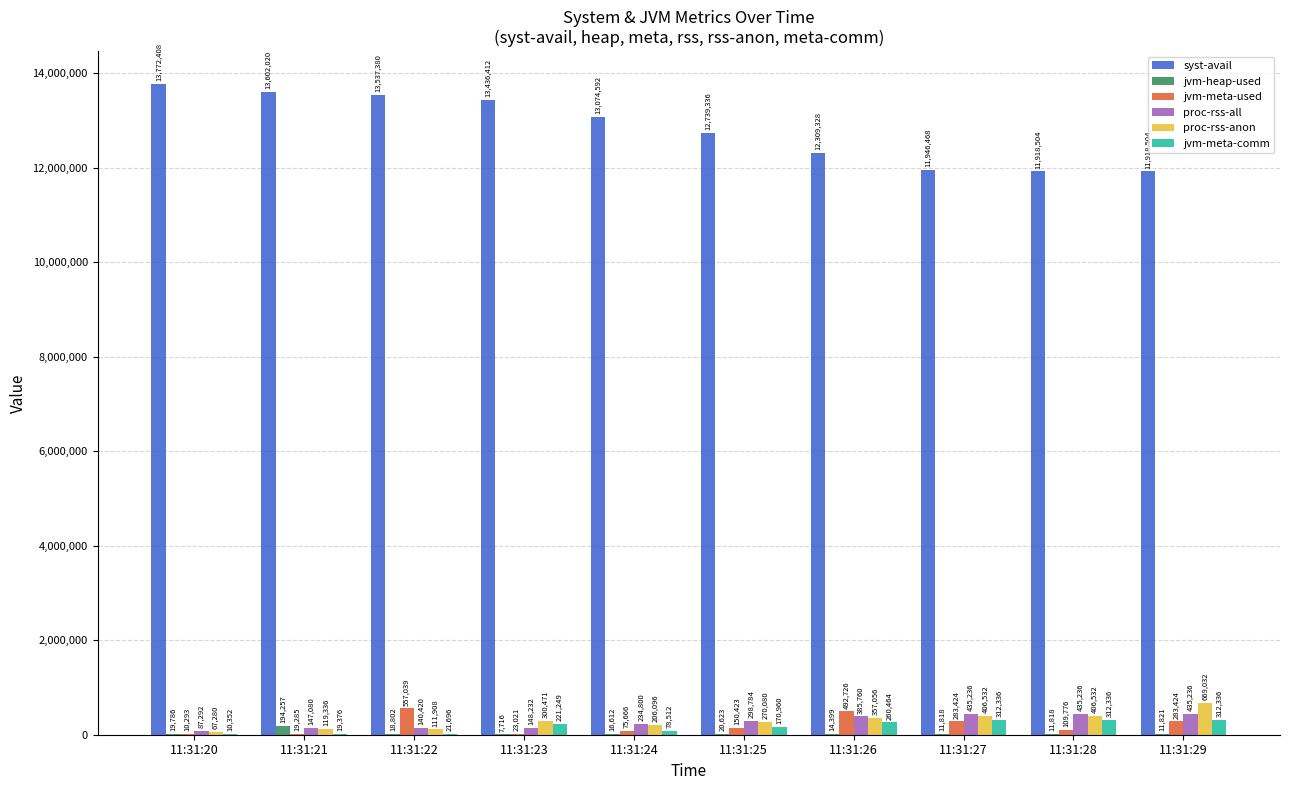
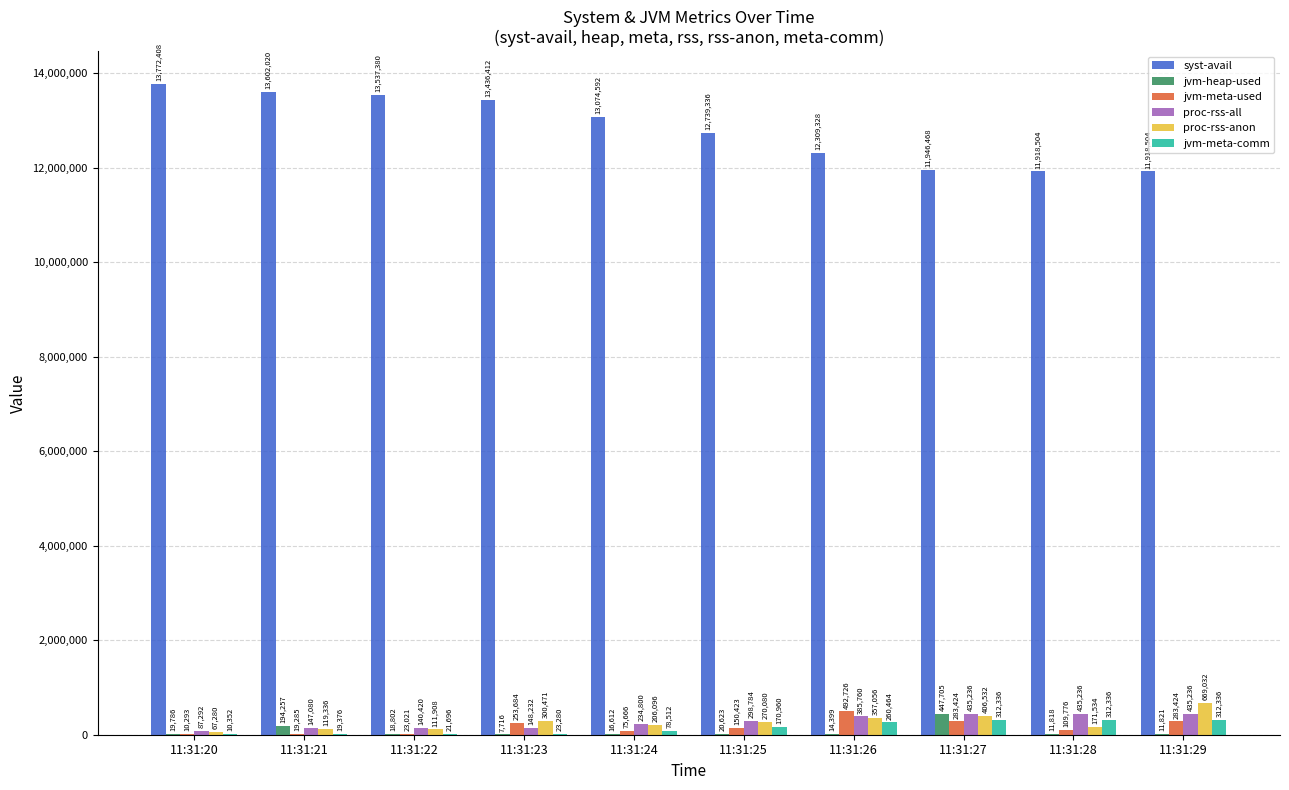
jvm-meta-used, 11:31:22: 557,039 -> 23,021
jvm-meta-used, 11:31:23: 23,021 -> 253,684
jvm-meta-comm, 11:31:23: 221,249 -> 23,280
jvm-heap-used, 11:31:27: 11,818 -> 447,705
proc-rss-anon, 11:31:28: 406,532 -> 171,534
